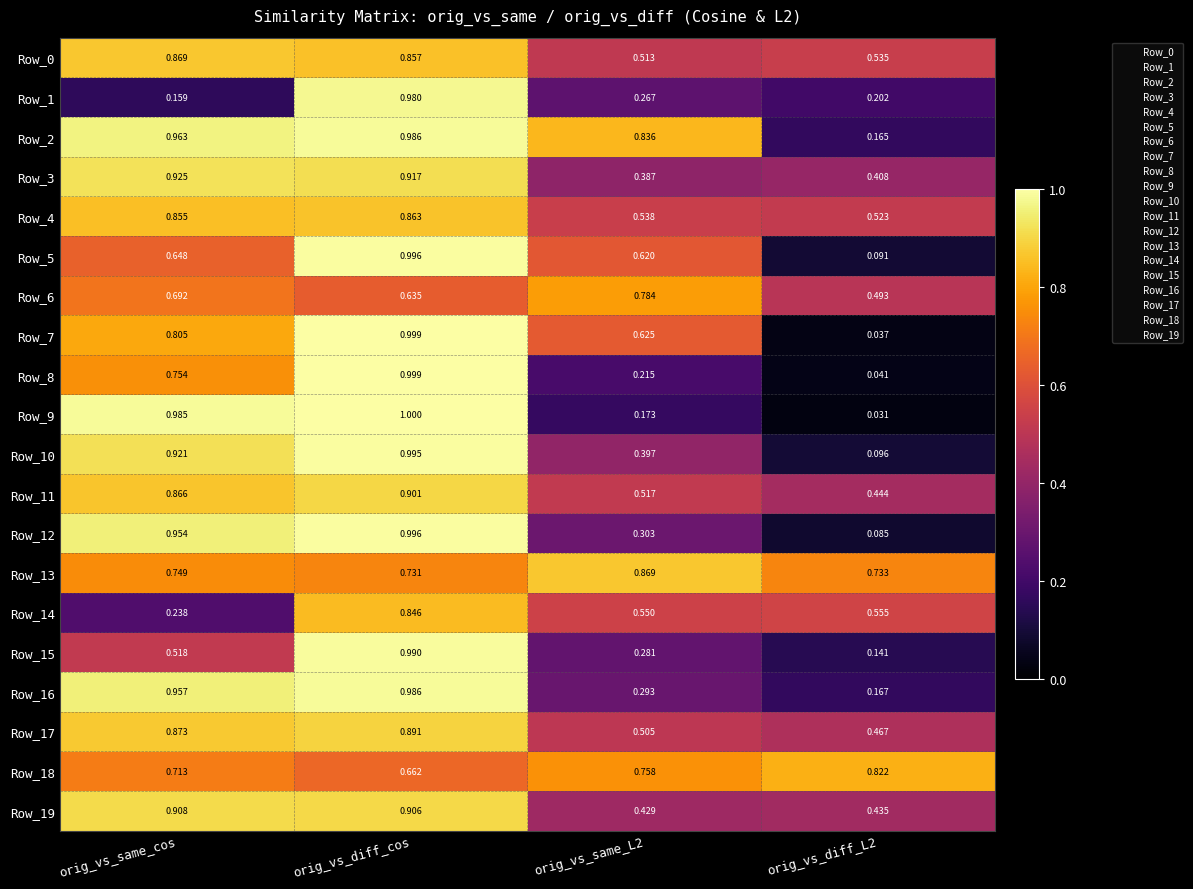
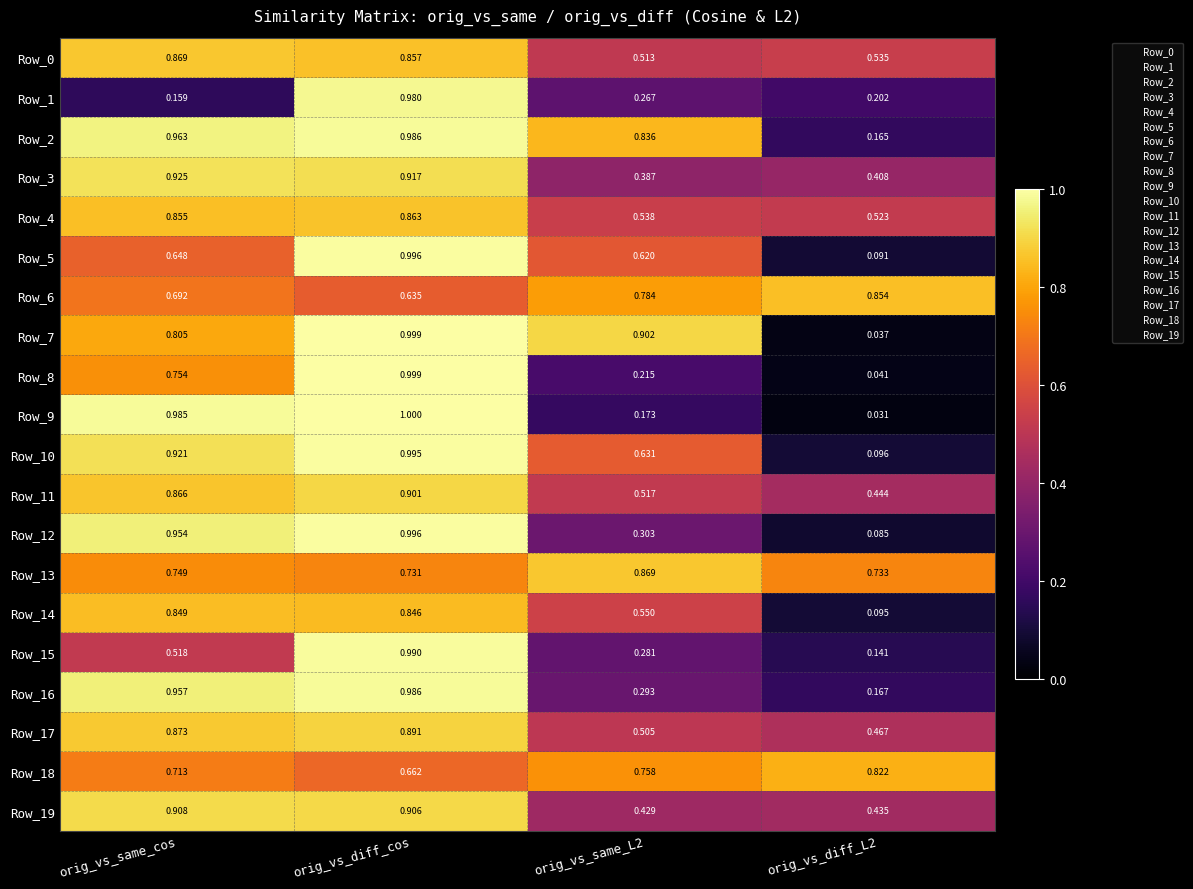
Row_6, orig_vs_diff_L2: 0.493 -> 0.854
Row_7, orig_vs_same_L2: 0.625 -> 0.902
Row_10, orig_vs_same_L2: 0.397 -> 0.631
Row_14, orig_vs_same_cos: 0.238 -> 0.849
Row_14, orig_vs_diff_L2: 0.555 -> 0.095
